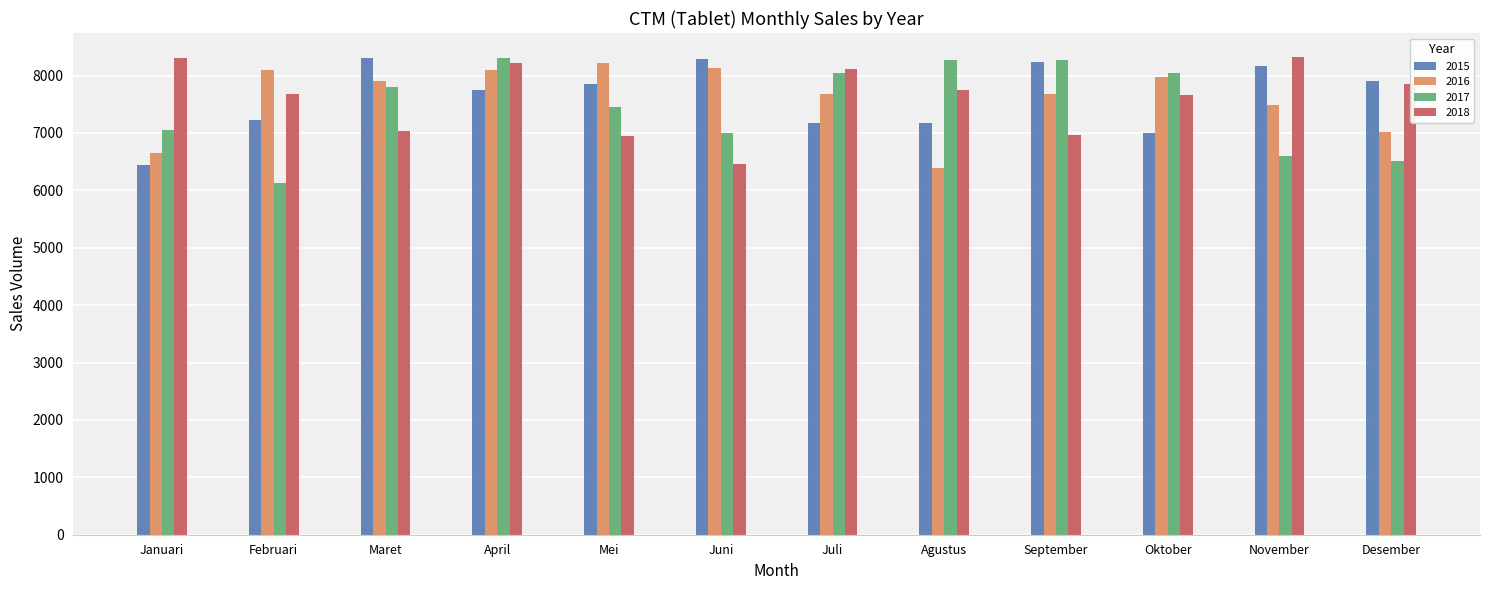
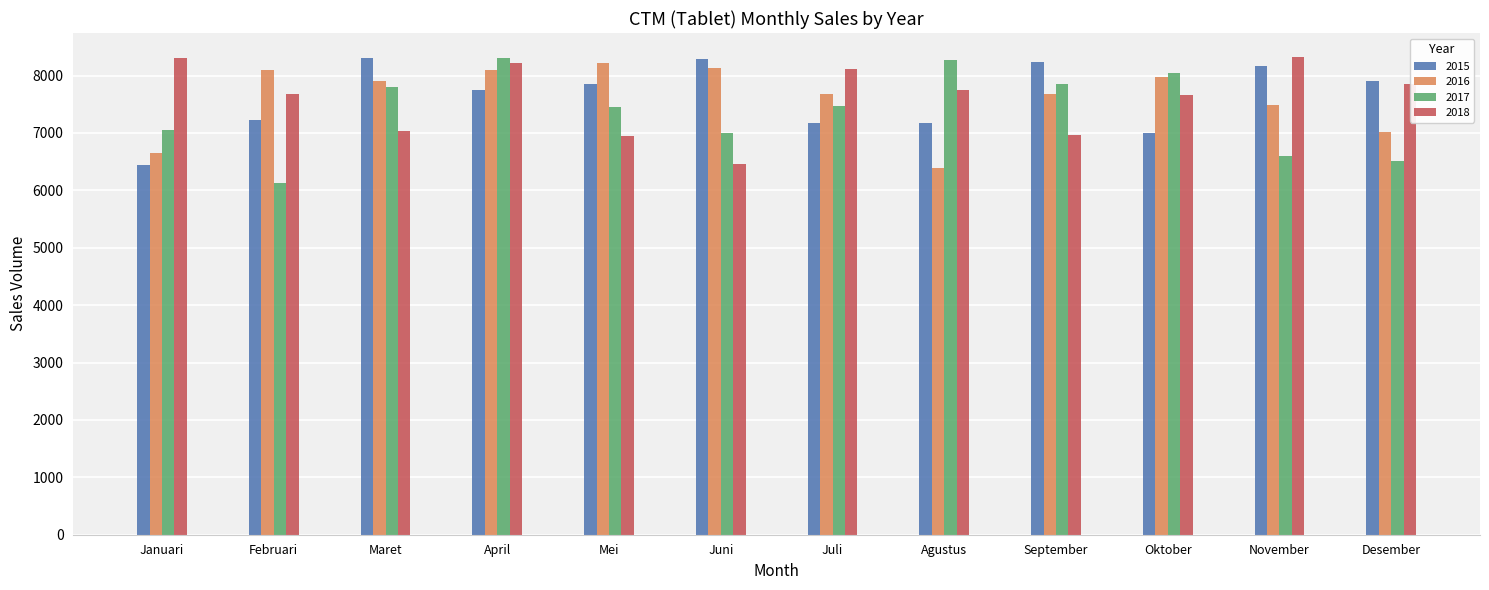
2017, Juli: 8000 -> 7500
2017, September: 8300 -> 7900
